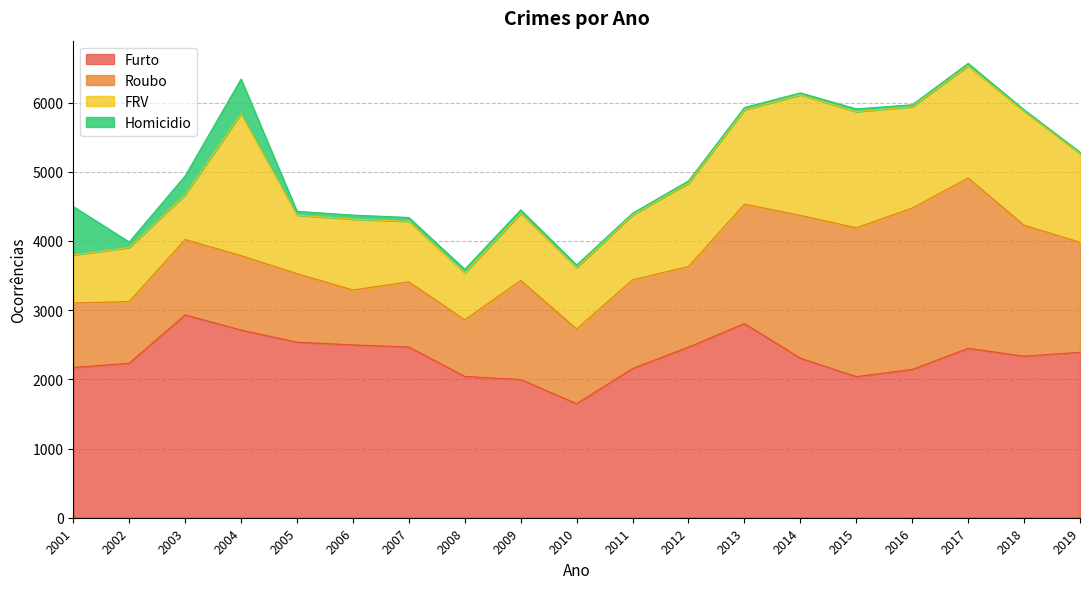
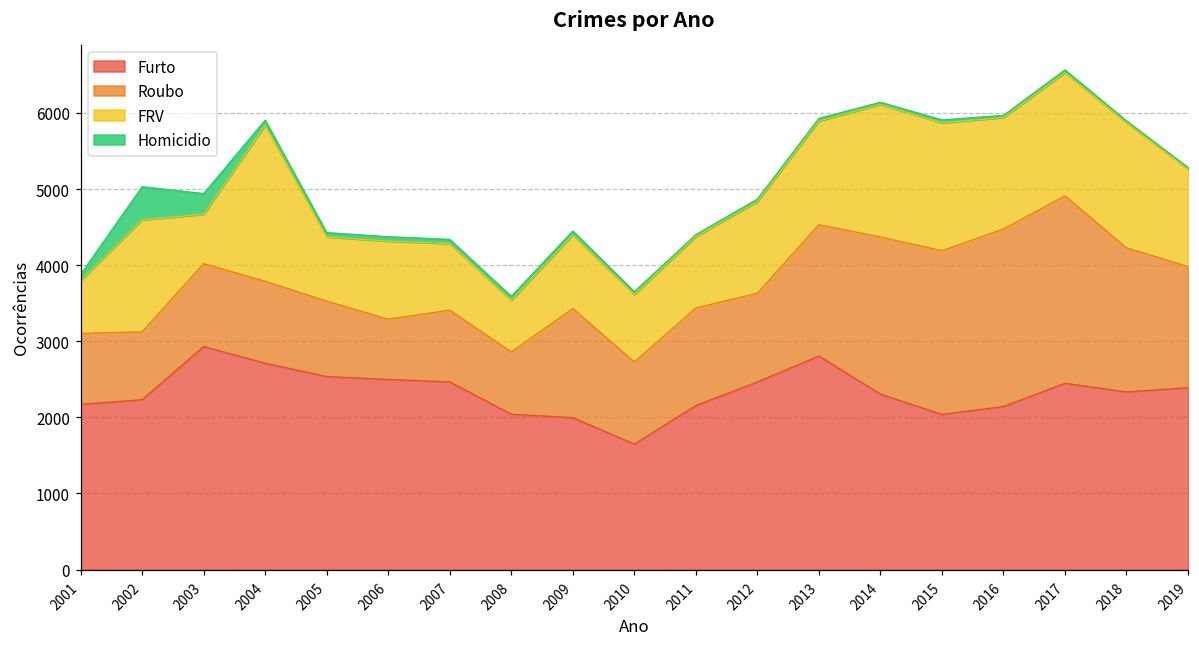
Homicidio, 2001: 700 -> 100
FRV, 2002: 800 -> 1500
Homicidio, 2002: 100 -> 400
Homicidio, 2004: 500 -> 100
